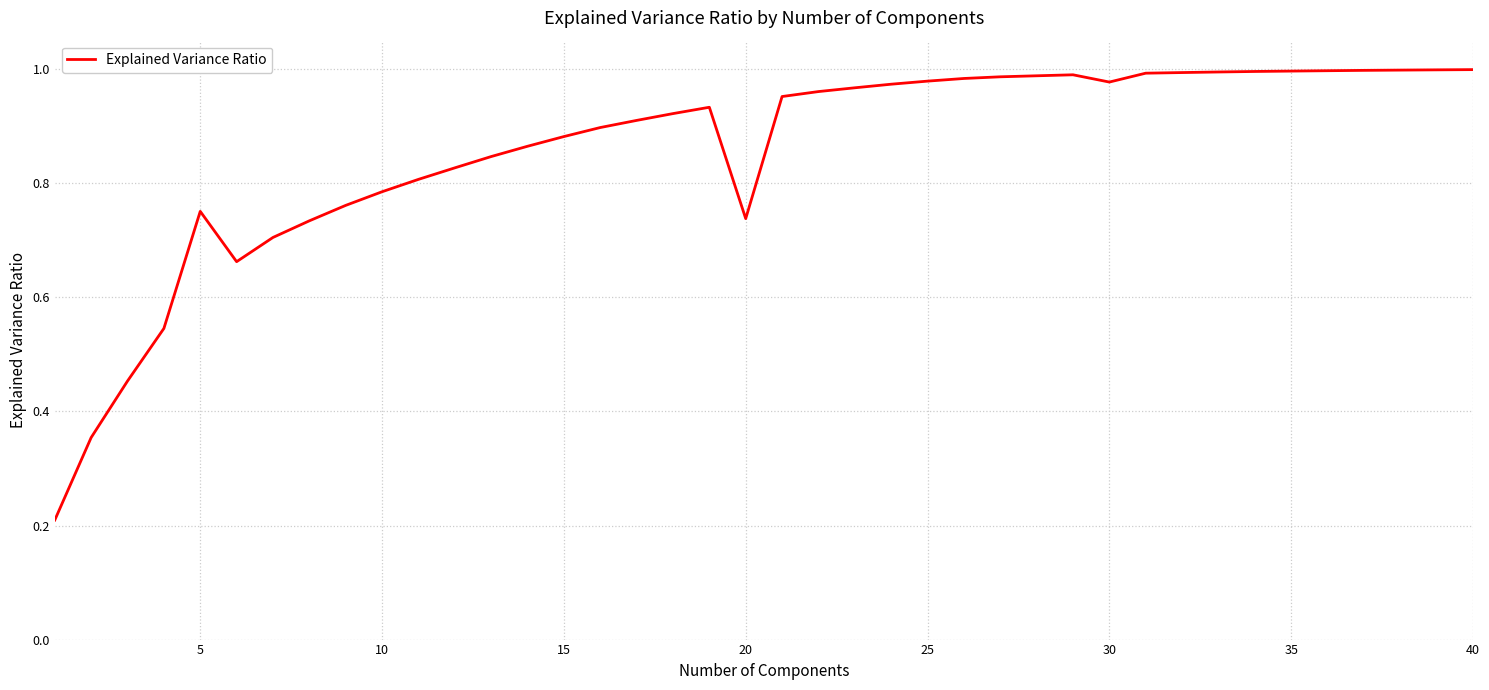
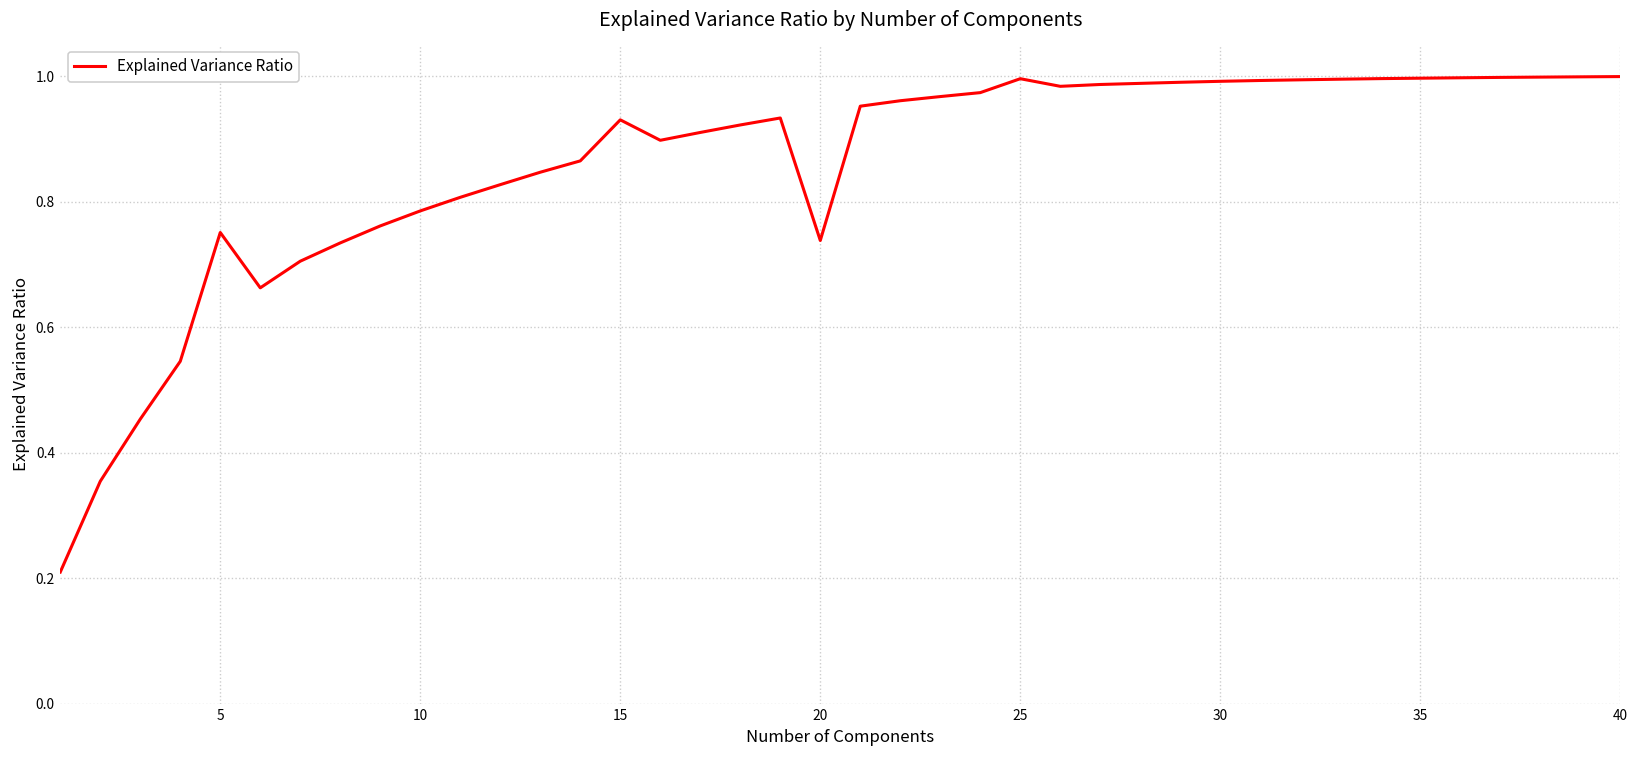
15: 0.88 -> 0.93
25: 0.98 -> 1.00
30: 0.98 -> 0.99
